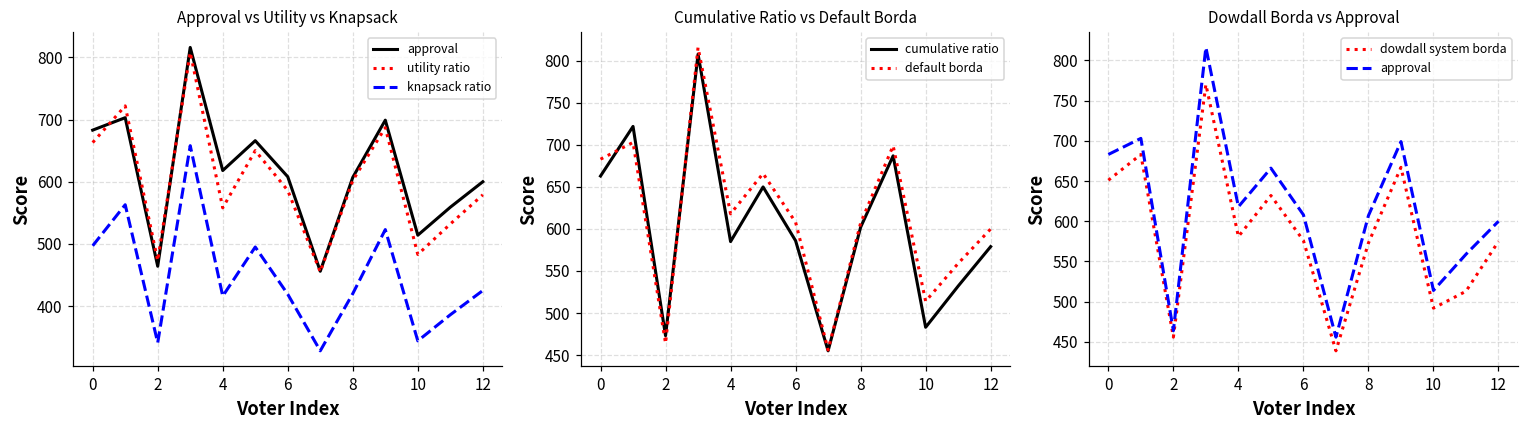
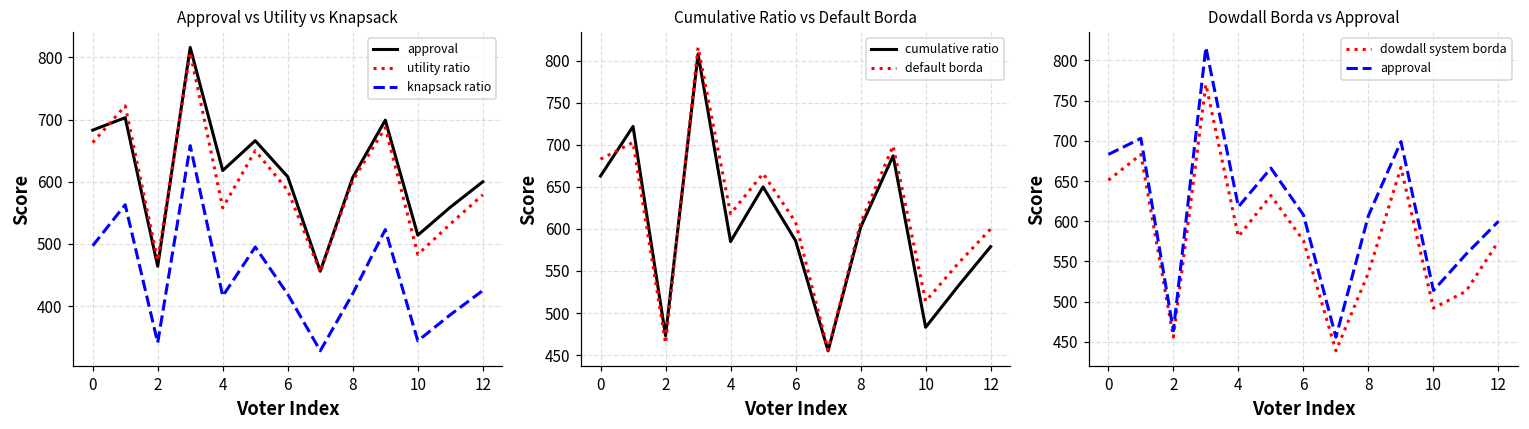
Dowdall Borda vs Approval, dowdall system borda, 8: 570 -> 540
